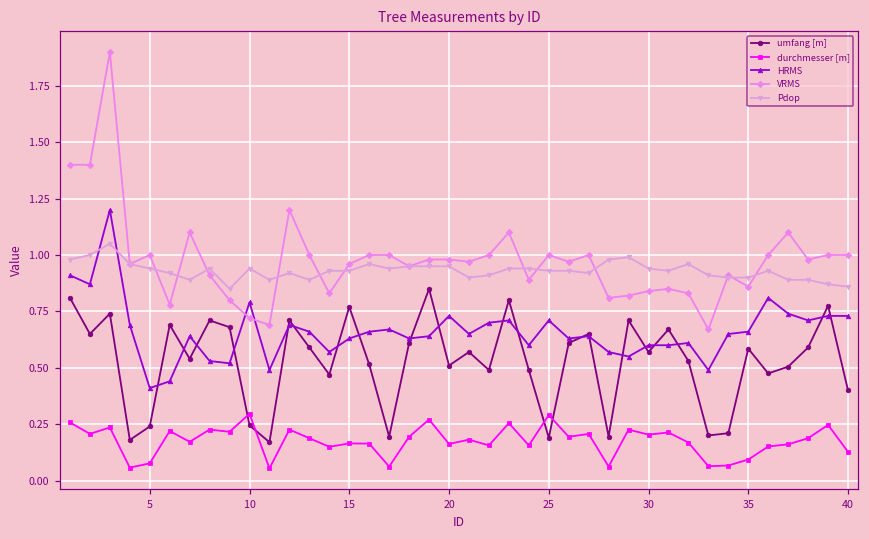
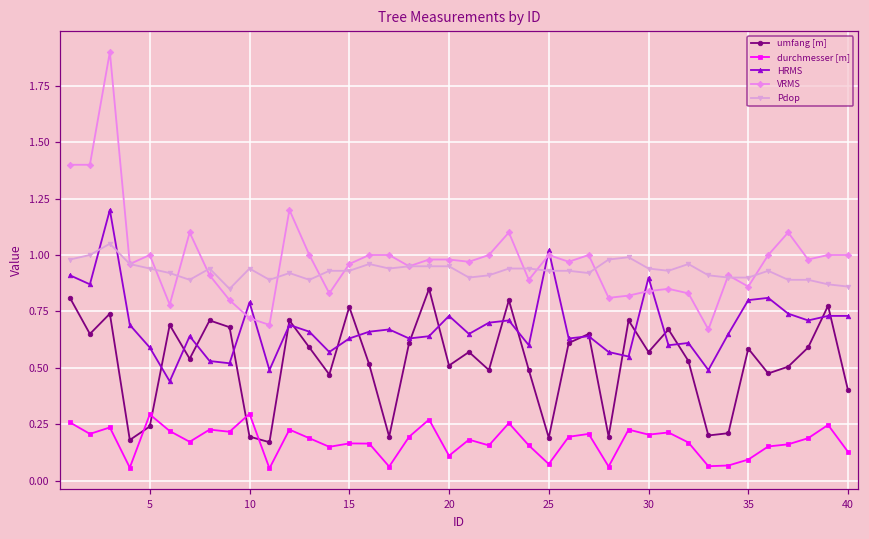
durchmesser [m], 5: 0.08 -> 0.29
HRMS, 5: 0.41 -> 0.59
umfang [m], 10: 0.25 -> 0.20
durchmesser [m], 20: 0.16 -> 0.11
durchmesser [m], 25: 0.29 -> 0.07
HRMS, 25: 0.71 -> 1.02
HRMS, 30: 0.6 -> 0.9
HRMS, 35: 0.66 -> 0.80
